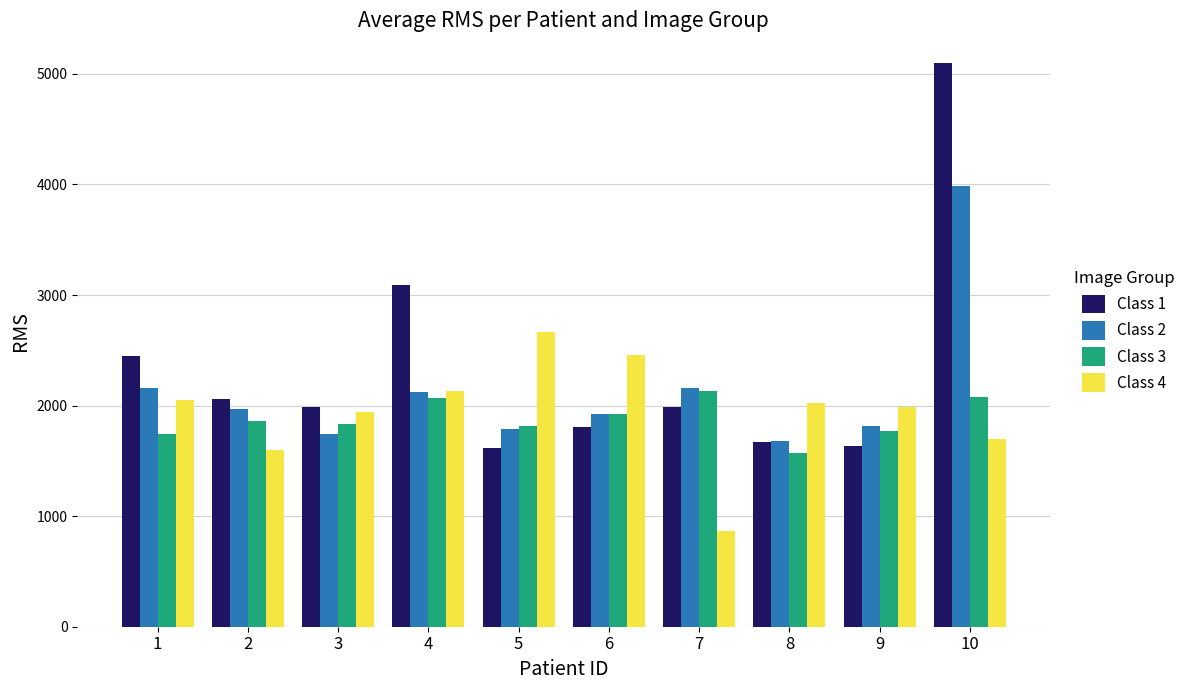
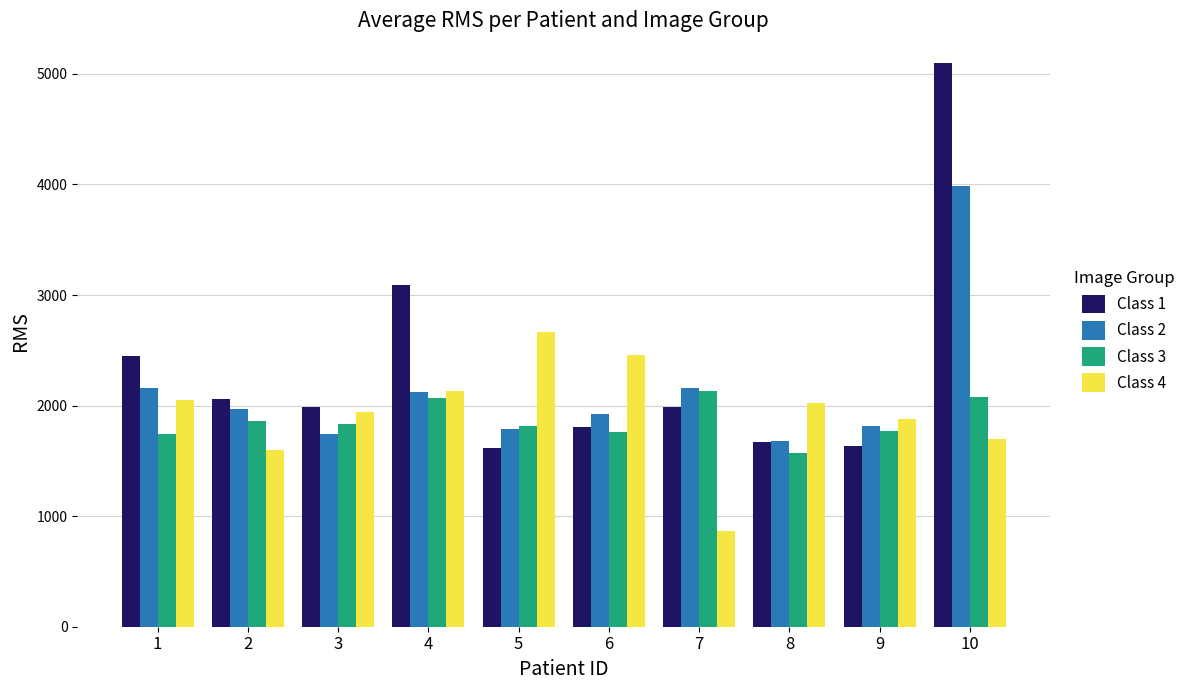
Class 3, 6: 1920 -> 1760
Class 4, 9: 1990 -> 1880
